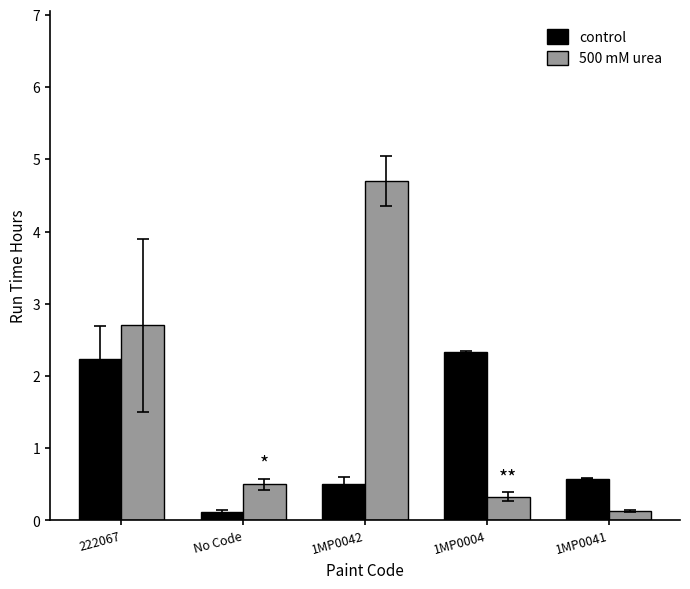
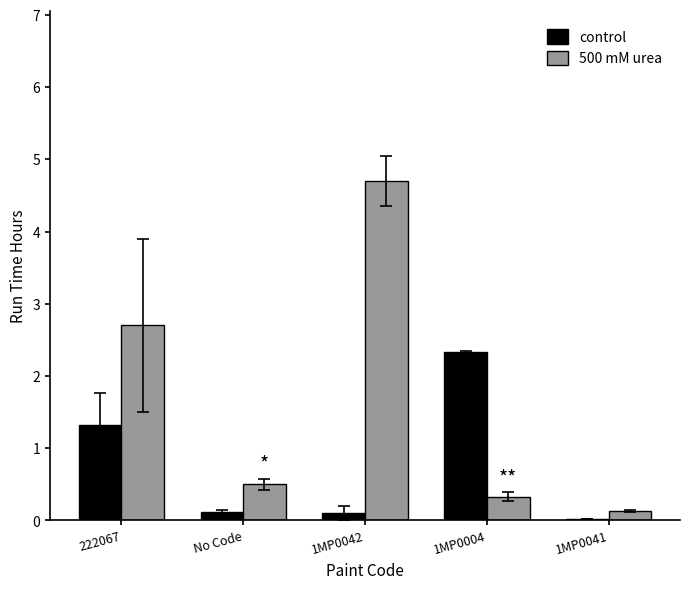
control, 222067: 2.2 -> 1.3
control, 1MP0042: 0.5 -> 0.1
control, 1MP0041: 0.6 -> 0.0
